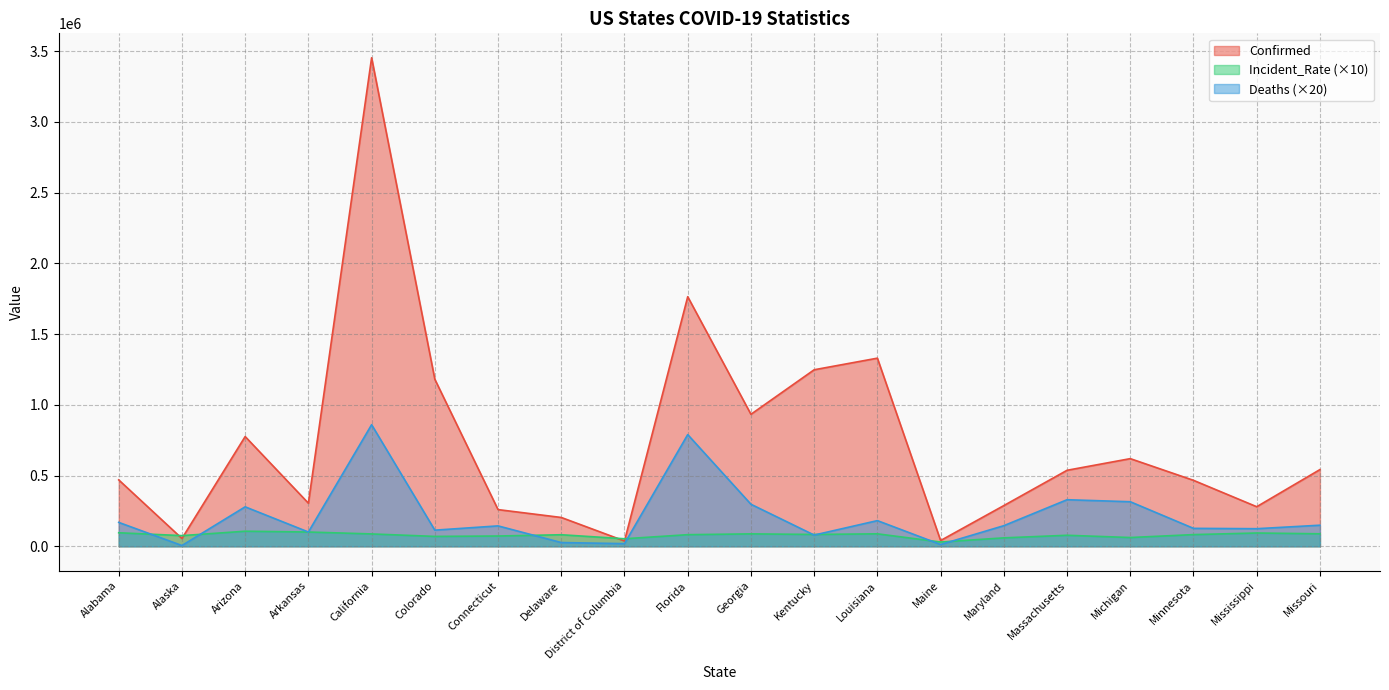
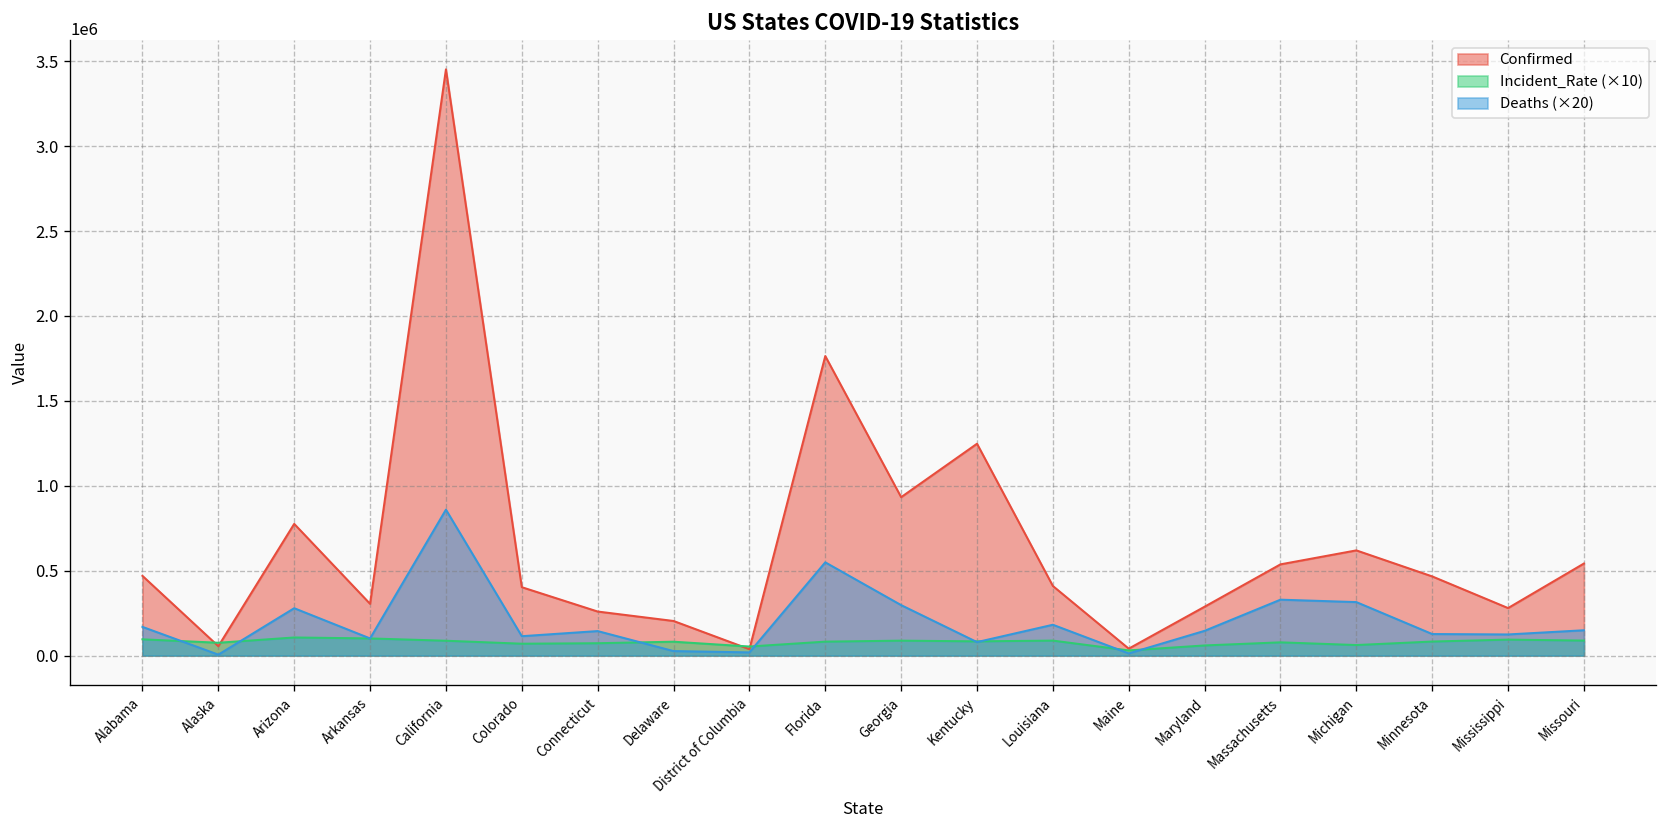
Confirmed, Colorado: 1180000 -> 400000
Deaths (×20), Florida: 790000 -> 550000
Confirmed, Louisiana: 1330000 -> 410000
